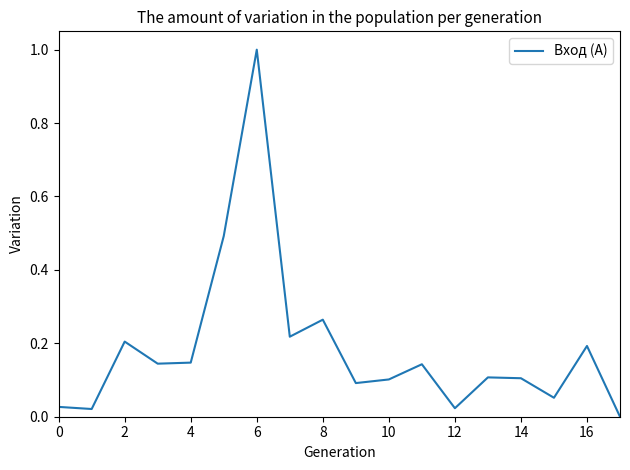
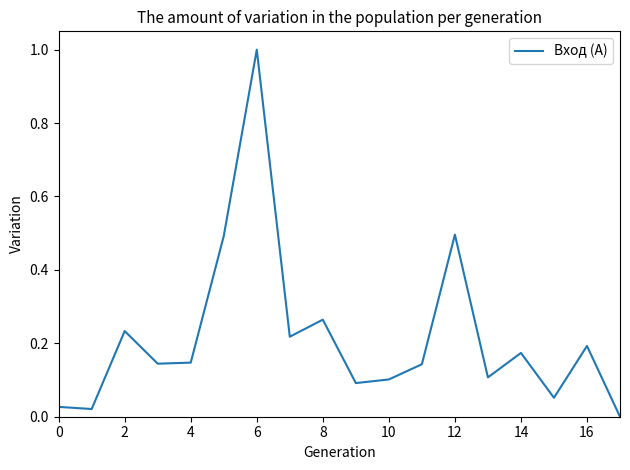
2: 0.20 -> 0.23
12: 0.02 -> 0.50
14: 0.10 -> 0.17
